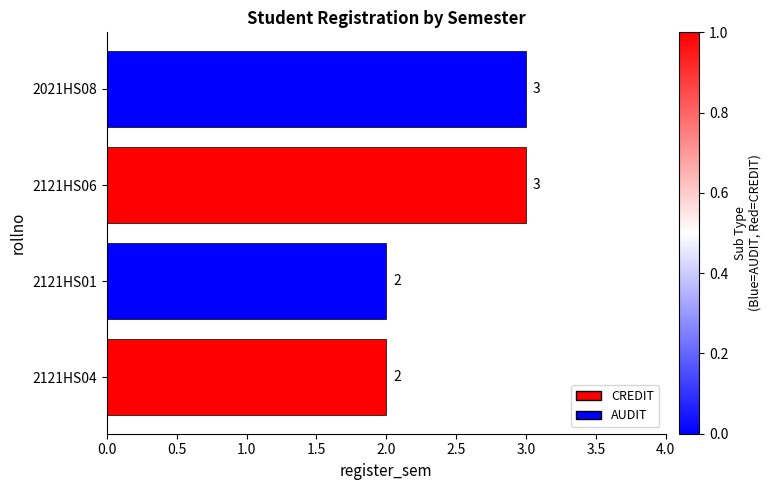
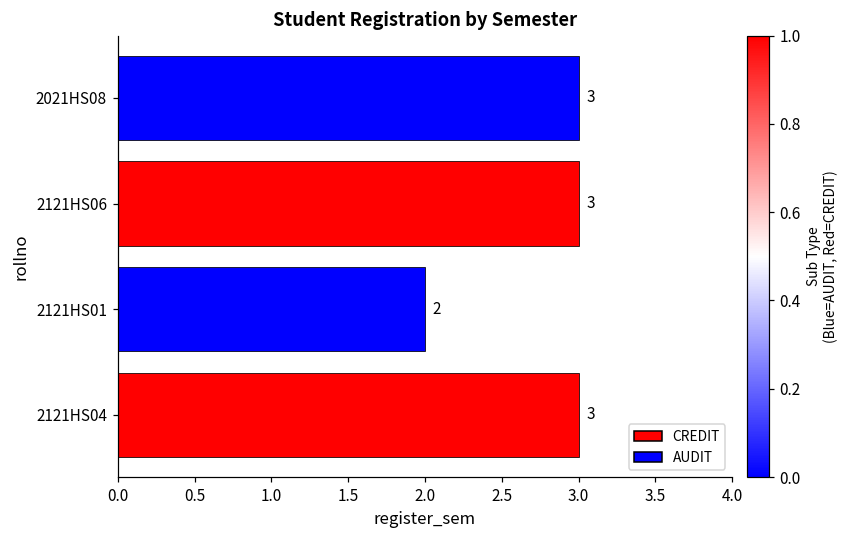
2121HS04: 2 -> 3
